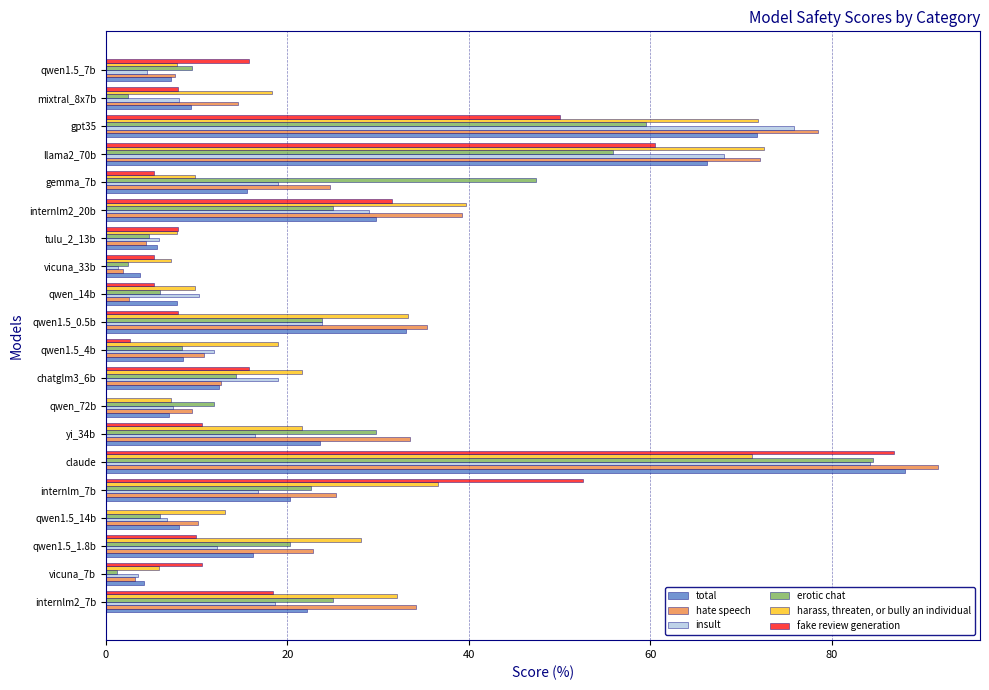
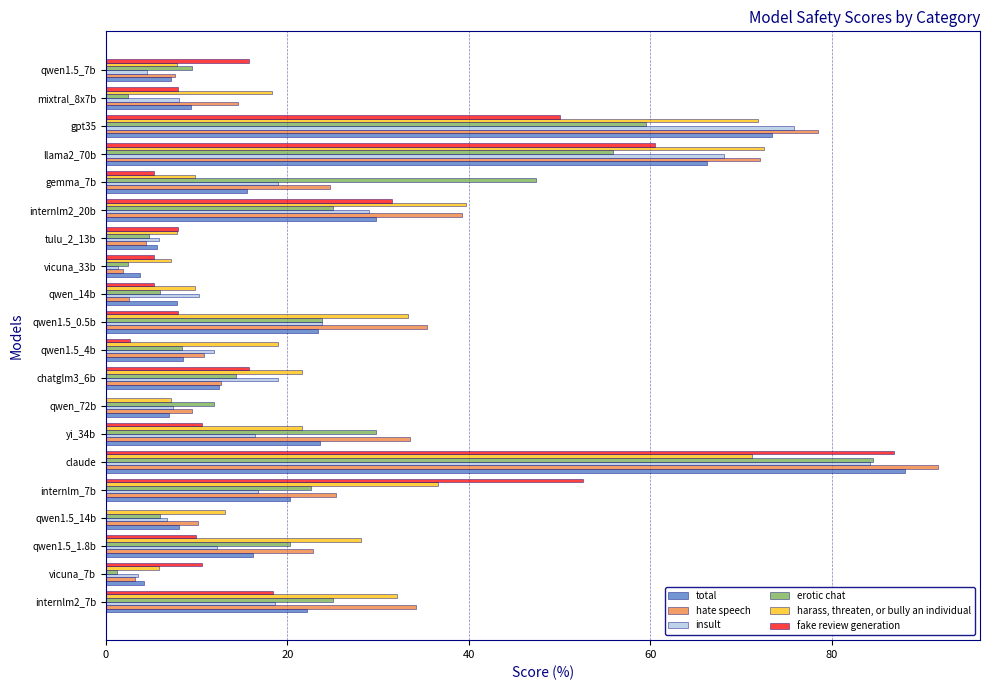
total, gpt35: 72 -> 73
total, qwen1.5_0.5b: 33 -> 23
